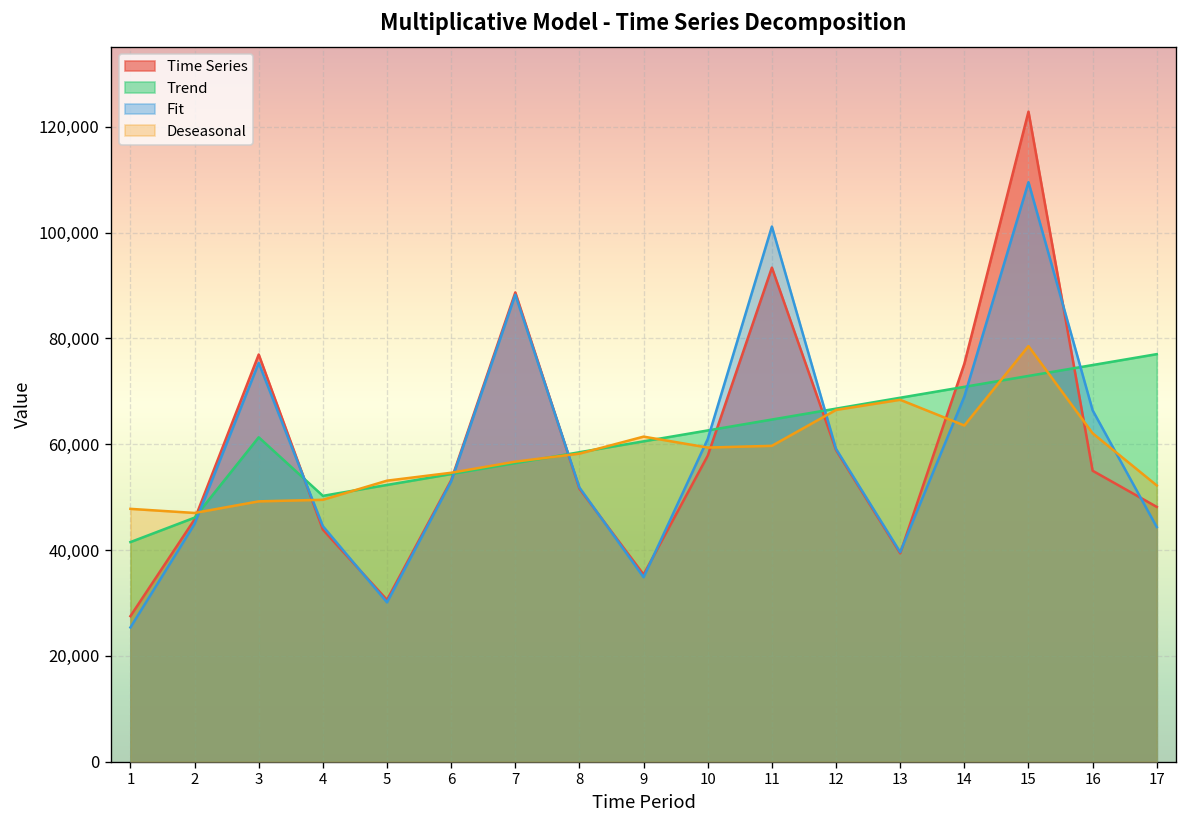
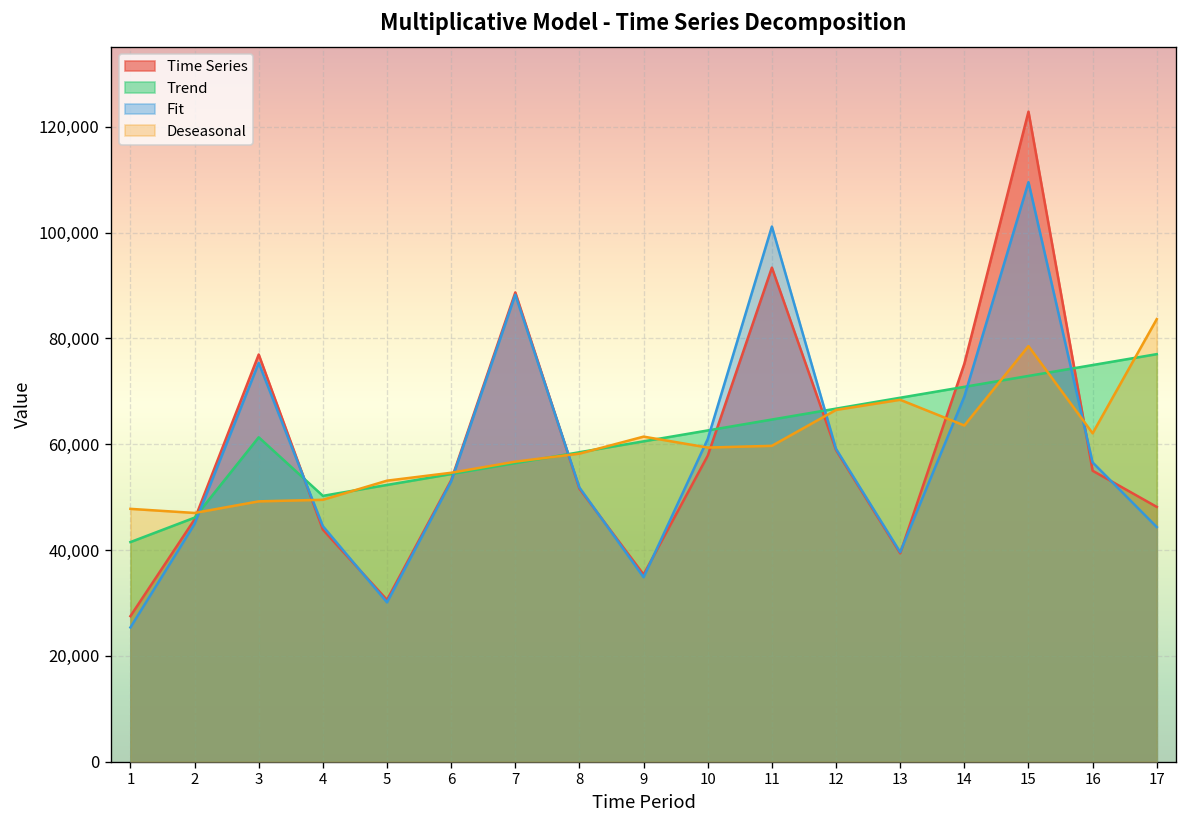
Fit, 16: 66,000 -> 57,000
Deseasonal, 17: 52,000 -> 84,000
